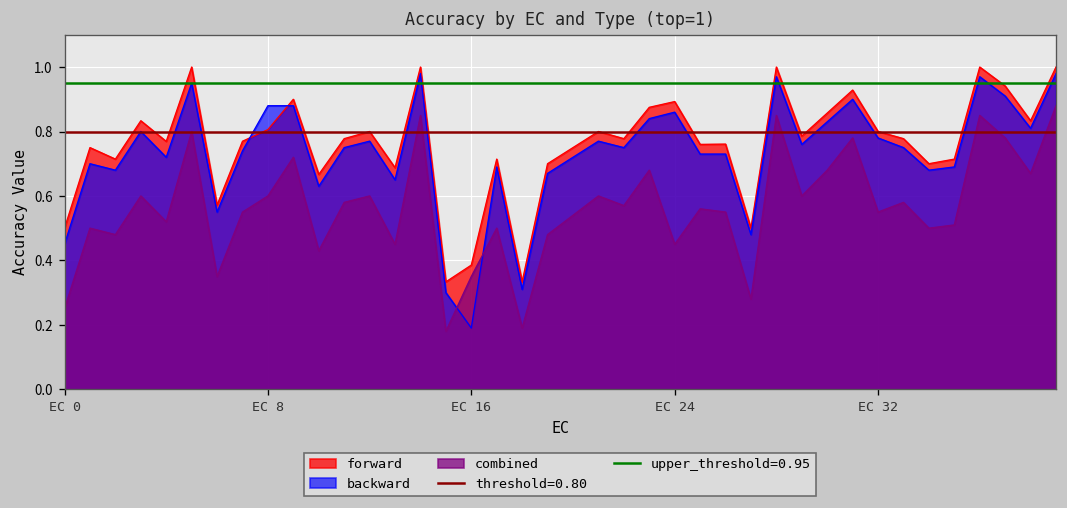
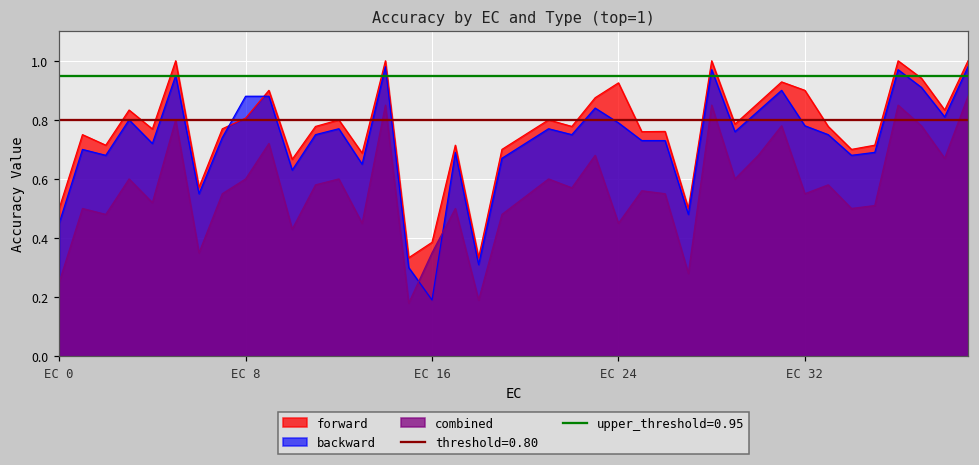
forward, EC 24: 0.89 -> 0.93
backward, EC 24: 0.86 -> 0.79
forward, EC 32: 0.8 -> 0.9
